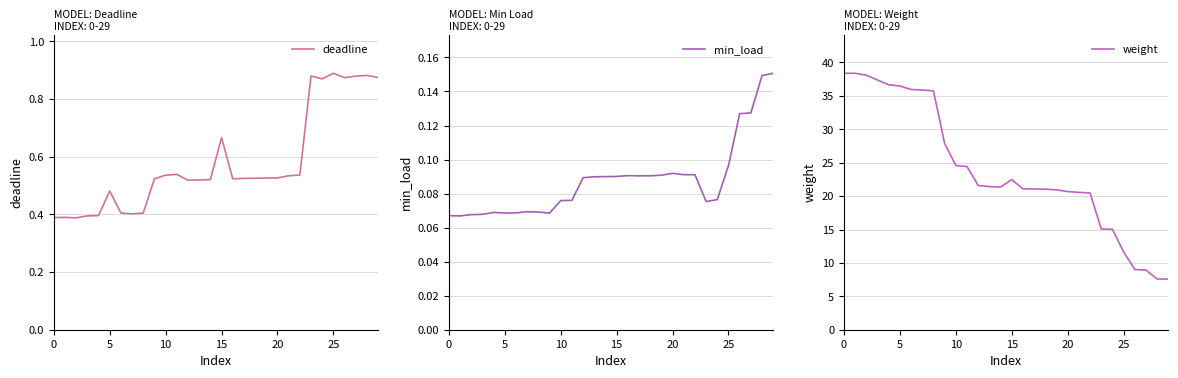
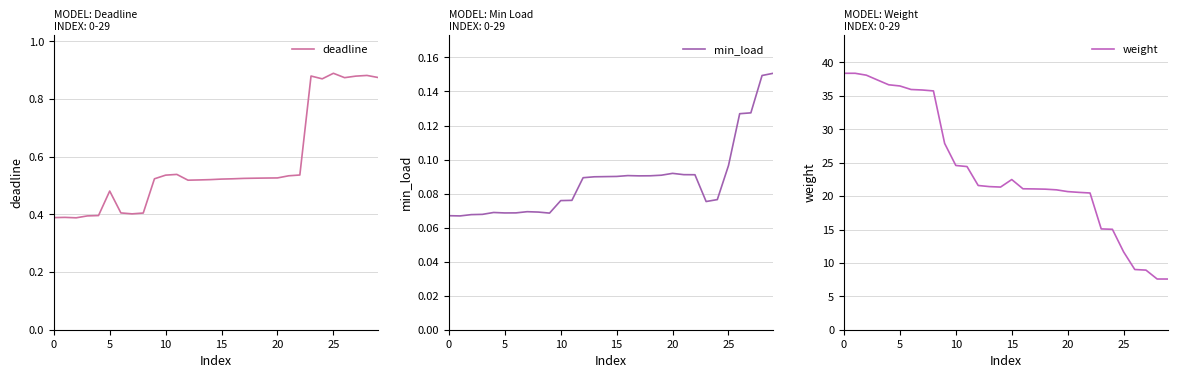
MODEL: Deadline INDEX: 0-29, 15: 0.67 -> 0.52
